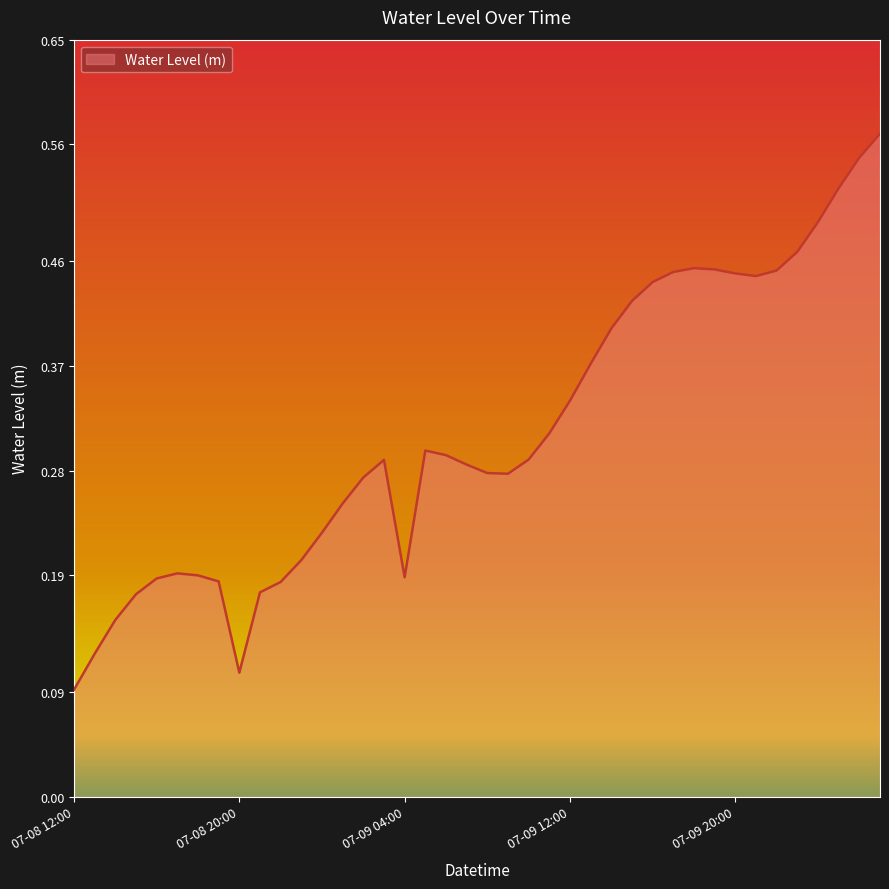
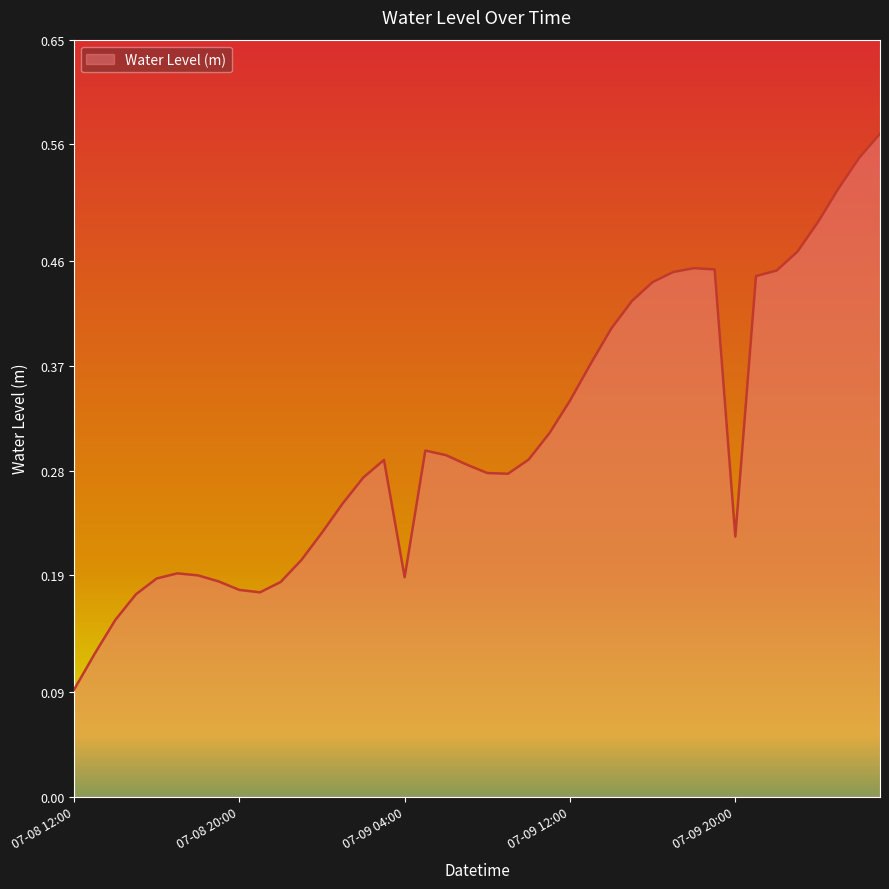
07-08 20:00: 0.106 -> 0.178
07-09 20:00: 0.449 -> 0.223
